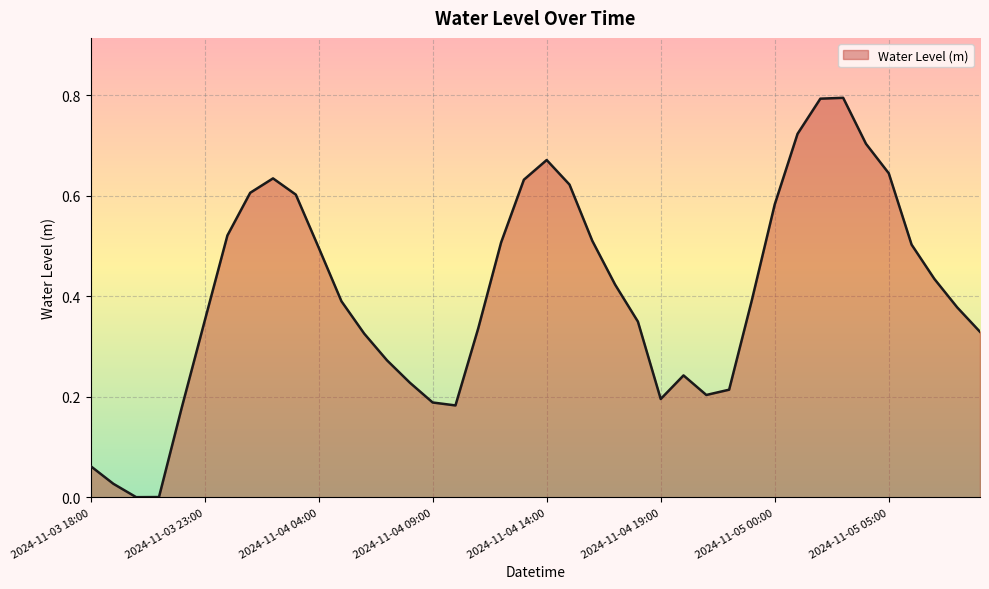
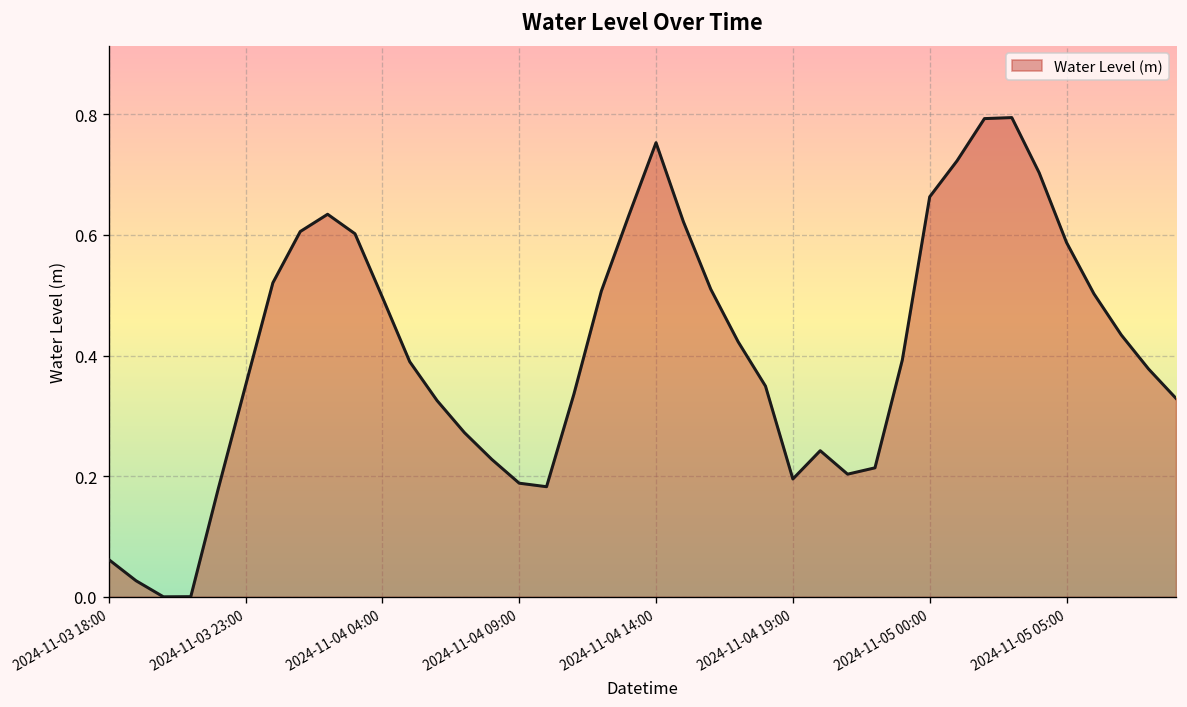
2024-11-04 14:00: 0.67 -> 0.75
2024-11-05 00:00: 0.58 -> 0.66
2024-11-05 05:00: 0.64 -> 0.59
